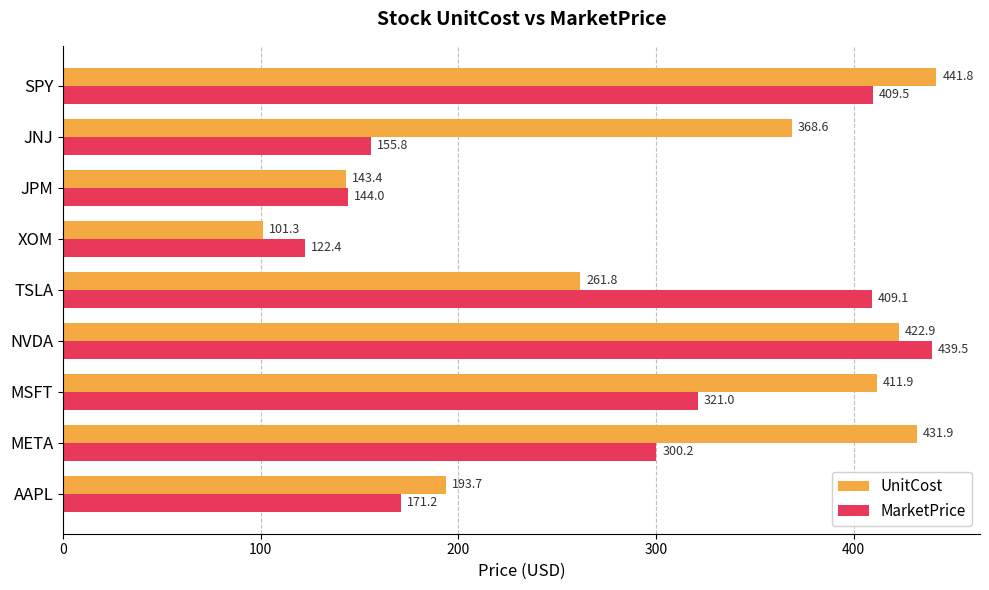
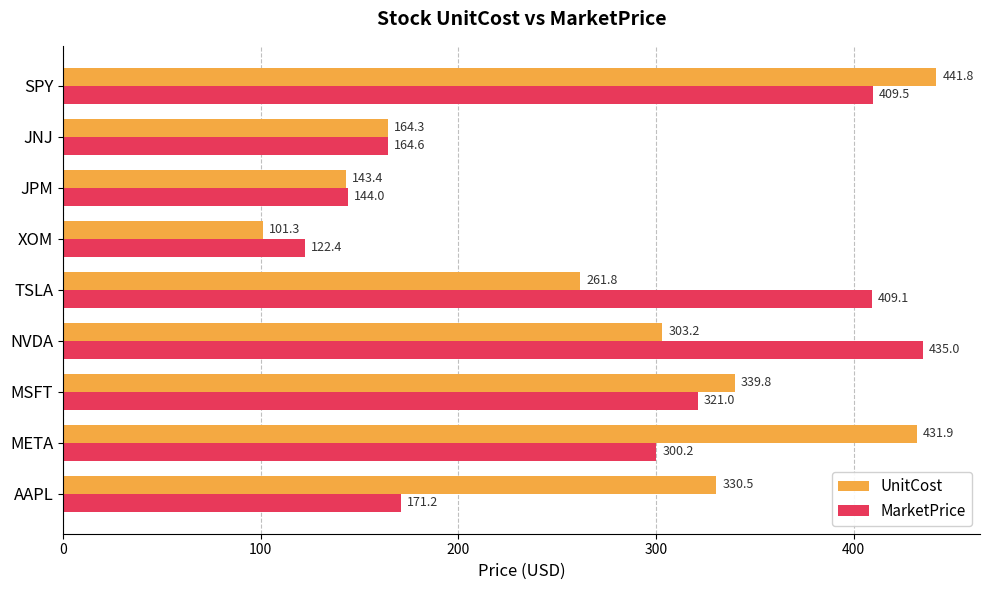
UnitCost, JNJ: 368.6 -> 164.3
MarketPrice, JNJ: 155.8 -> 164.6
UnitCost, NVDA: 422.9 -> 303.2
MarketPrice, NVDA: 439.5 -> 435.0
UnitCost, MSFT: 411.9 -> 339.8
UnitCost, AAPL: 193.7 -> 330.5
